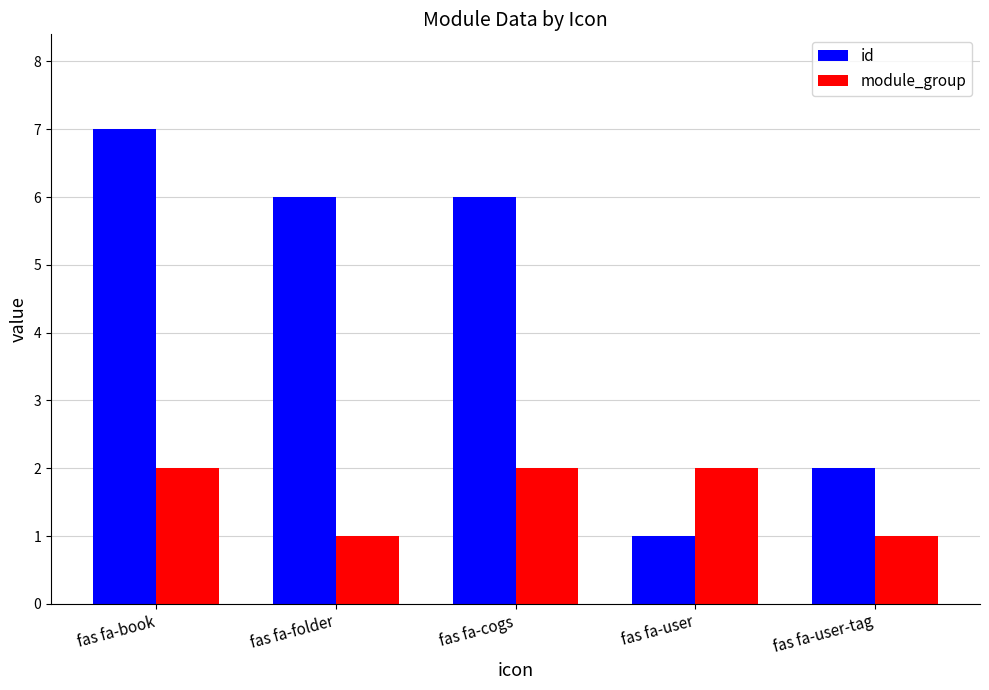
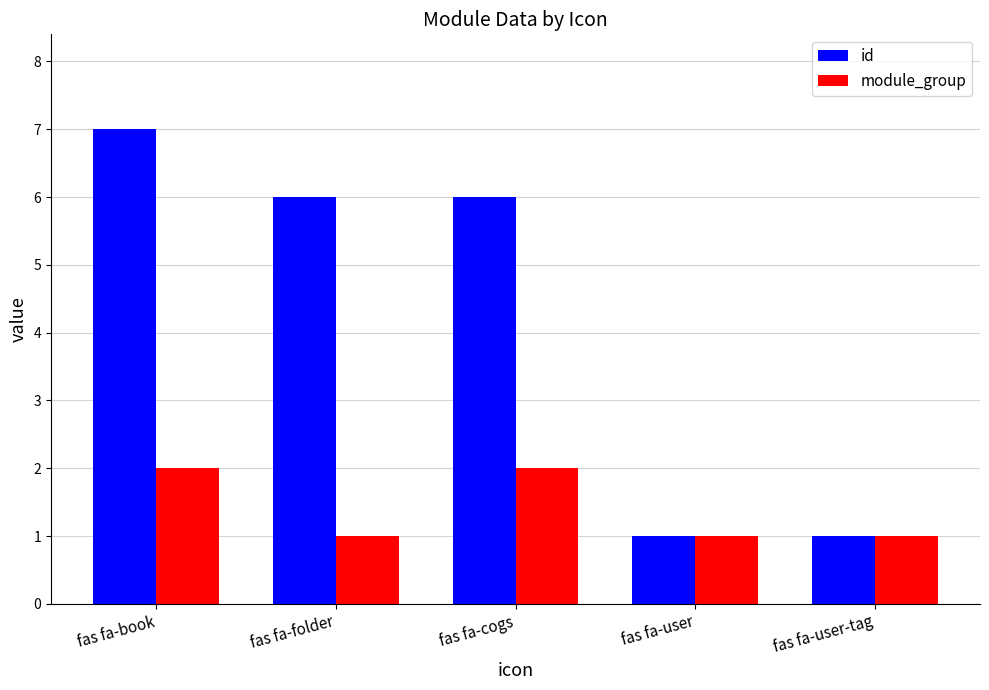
module_group, fas fa-user: 2 -> 1
id, fas fa-user-tag: 2 -> 1
